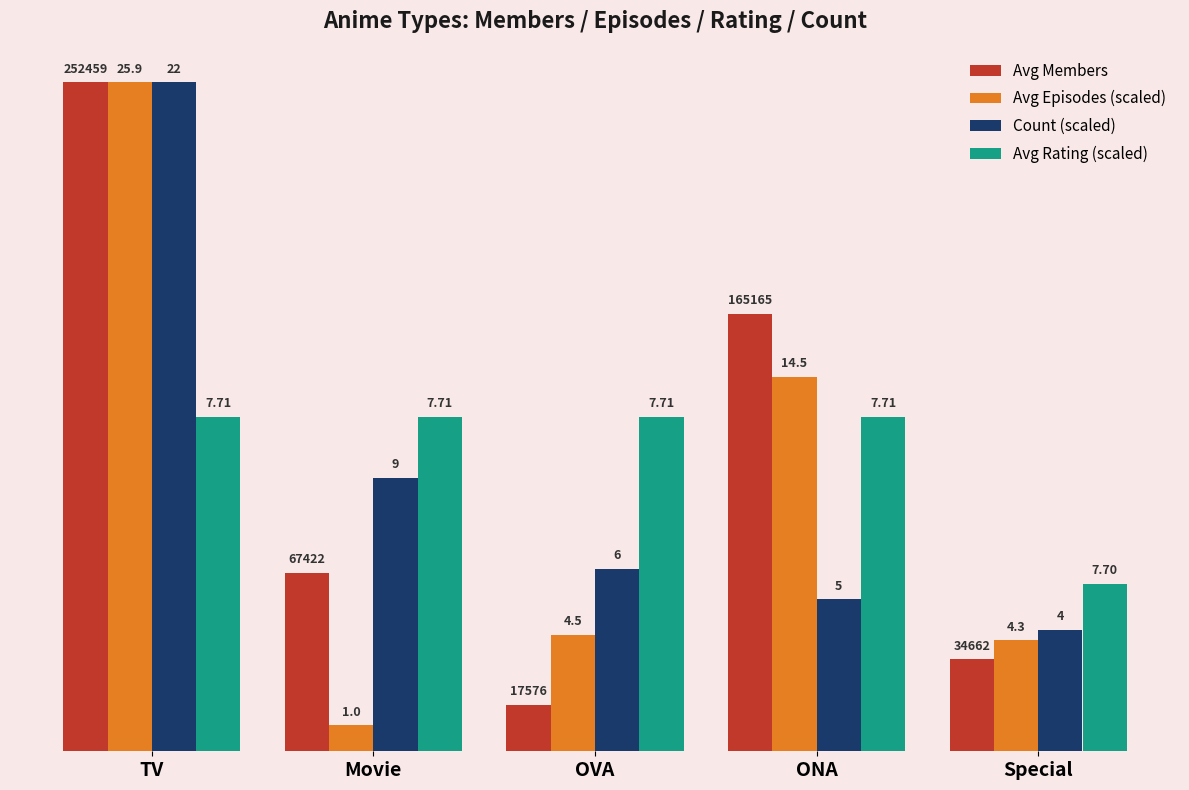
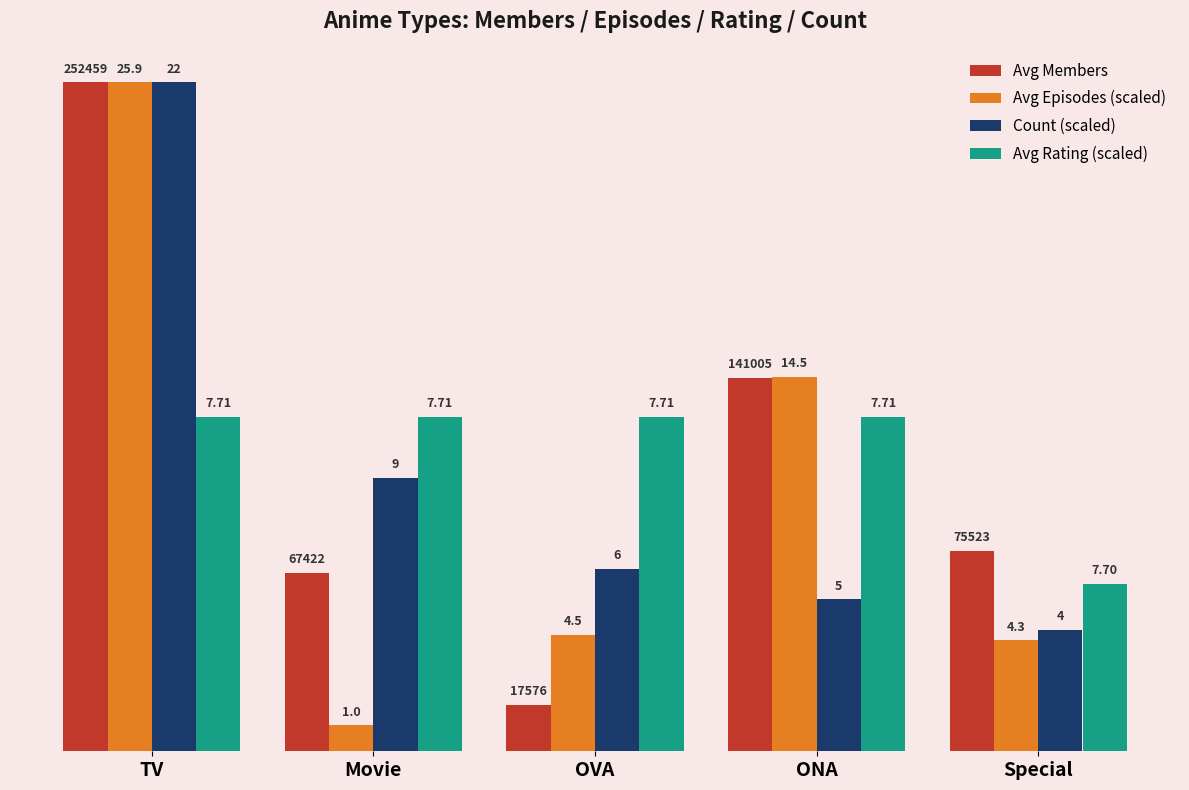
Avg Members, ONA: 165165 -> 141005
Avg Members, Special: 34662 -> 75523
